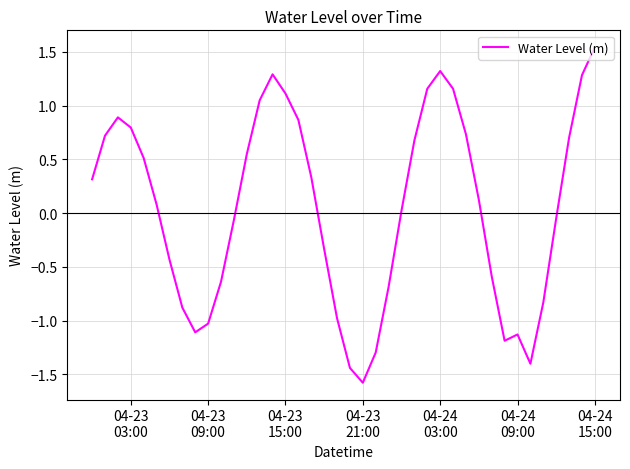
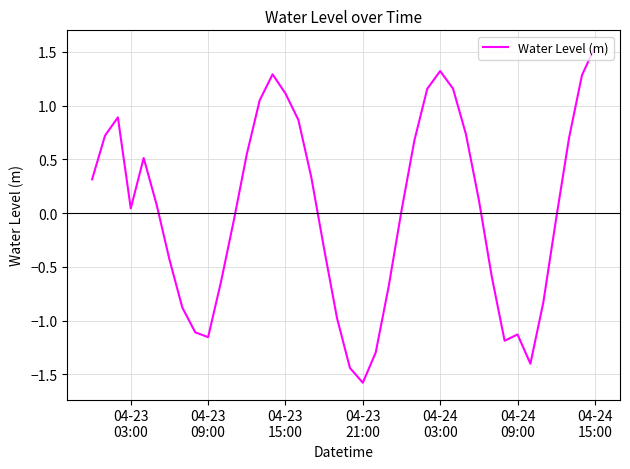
04-23 03:00: 0.80 -> 0.04
04-23 09:00: -1.03 -> -1.15
